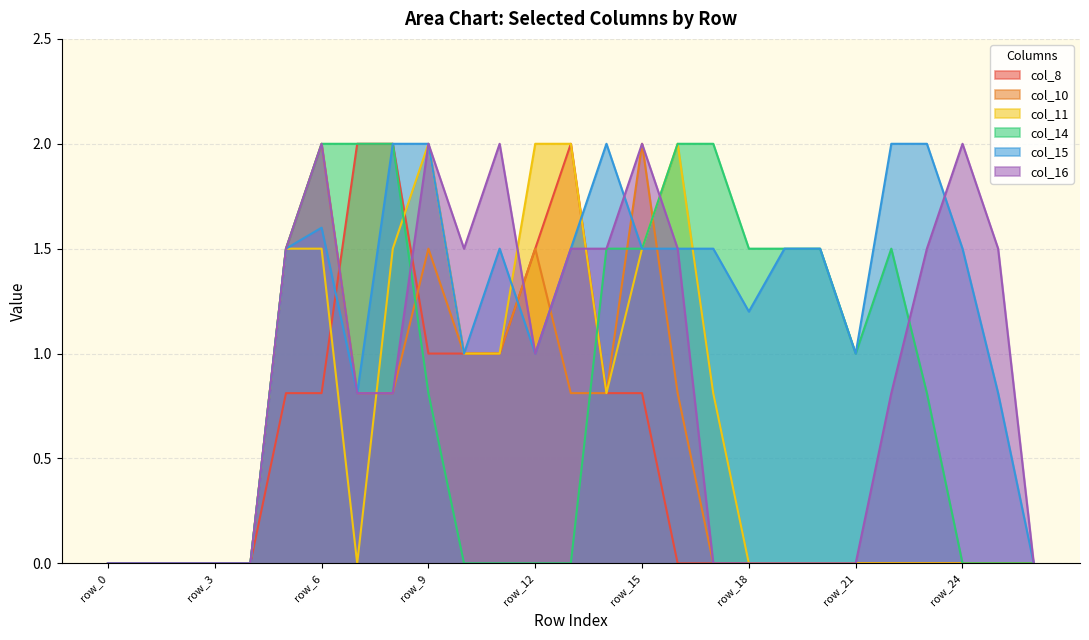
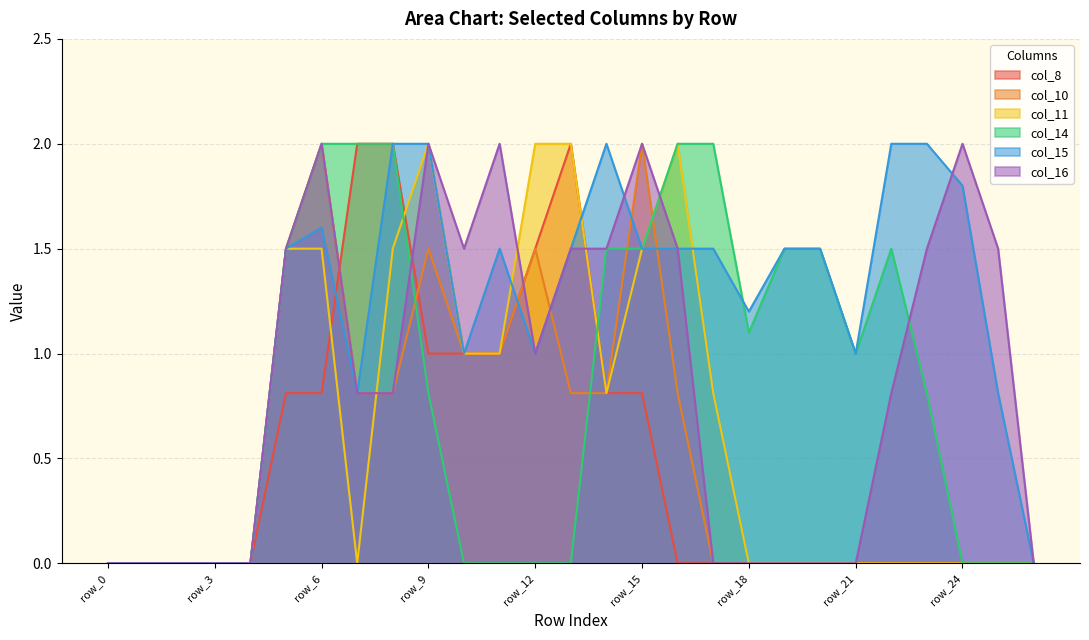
col_14, row_18: 1.5 -> 1.1
col_15, row_24: 1.5 -> 1.8
